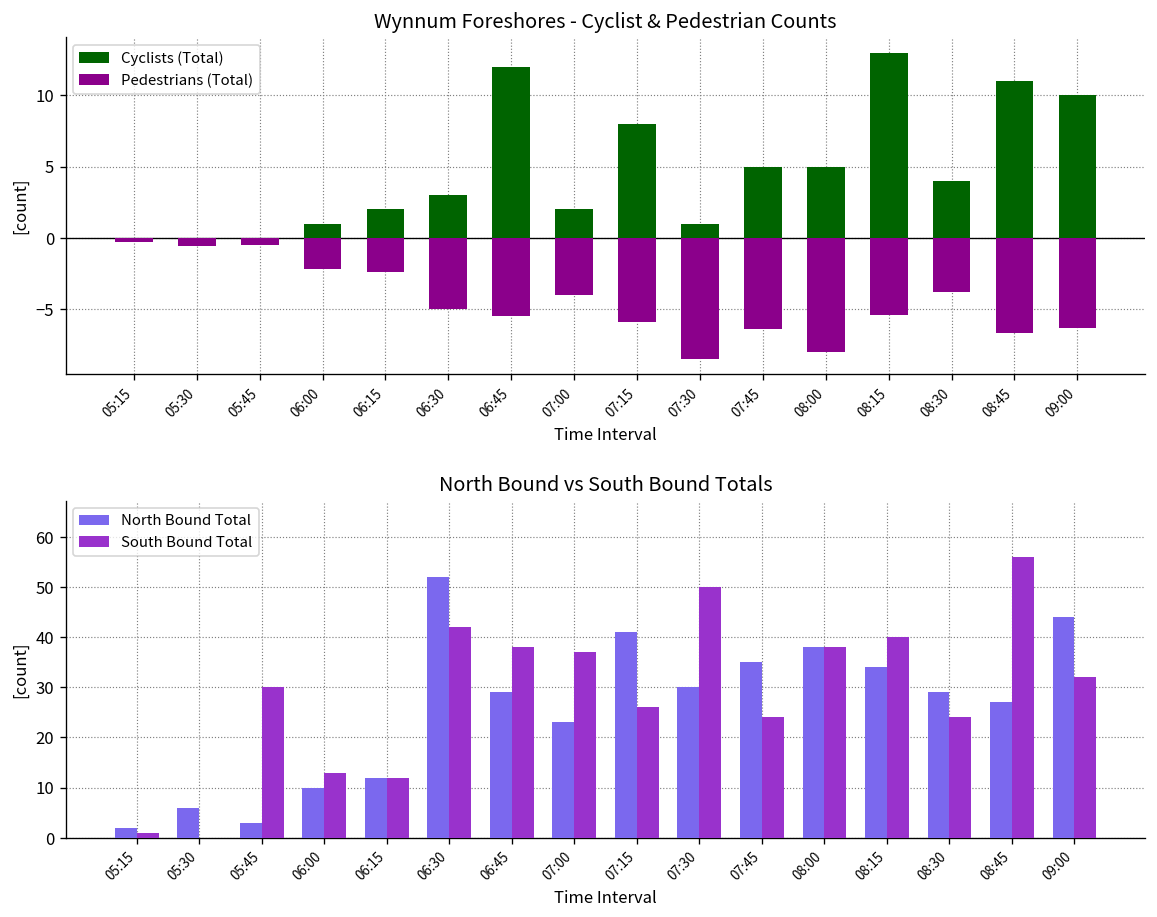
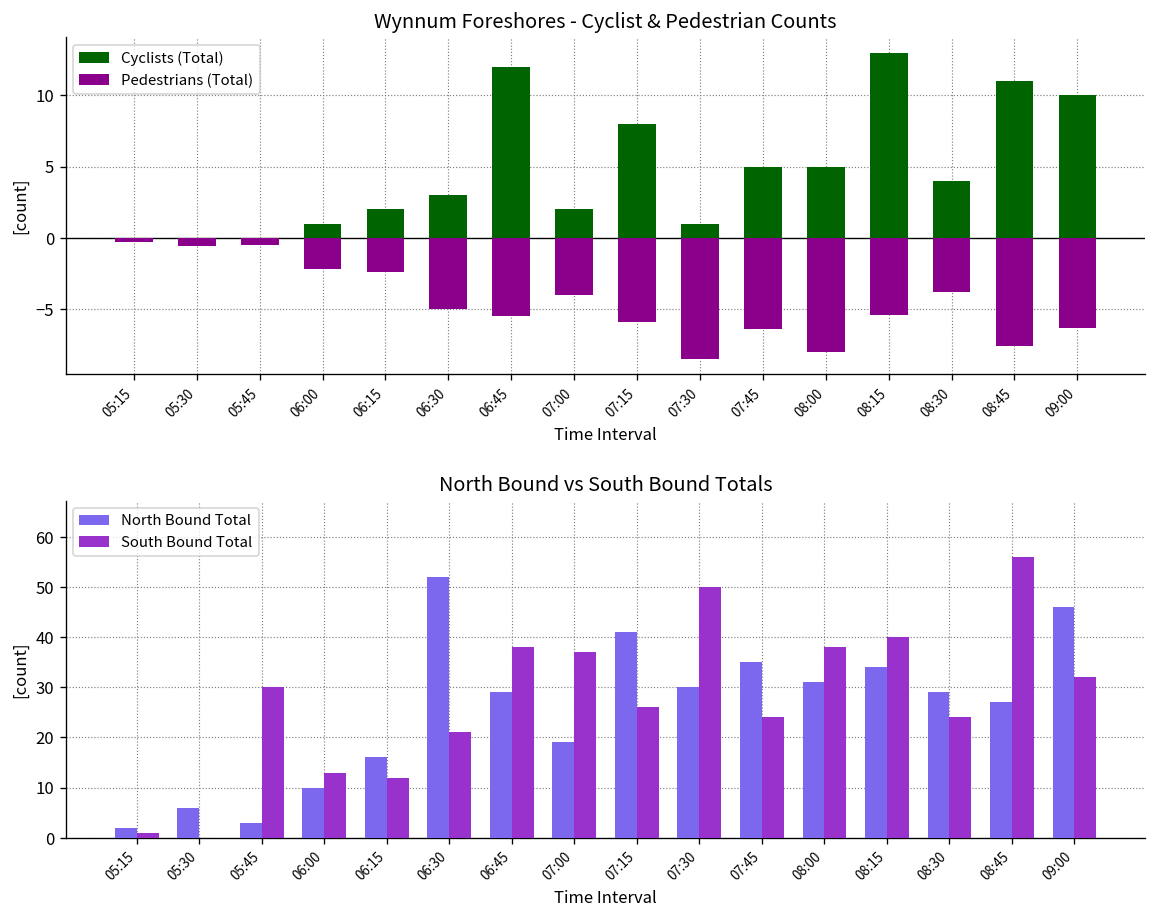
Wynnum Foreshores - Cyclist & Pedestrian Counts, Pedestrians (Total), 08:45: -6.7 -> -7.6
North Bound vs South Bound Totals, North Bound Total, 06:15: 12 -> 16
North Bound vs South Bound Totals, South Bound Total, 06:30: 42 -> 21
North Bound vs South Bound Totals, North Bound Total, 07:00: 23 -> 19
North Bound vs South Bound Totals, North Bound Total, 08:00: 38 -> 31
North Bound vs South Bound Totals, North Bound Total, 09:00: 44 -> 46
